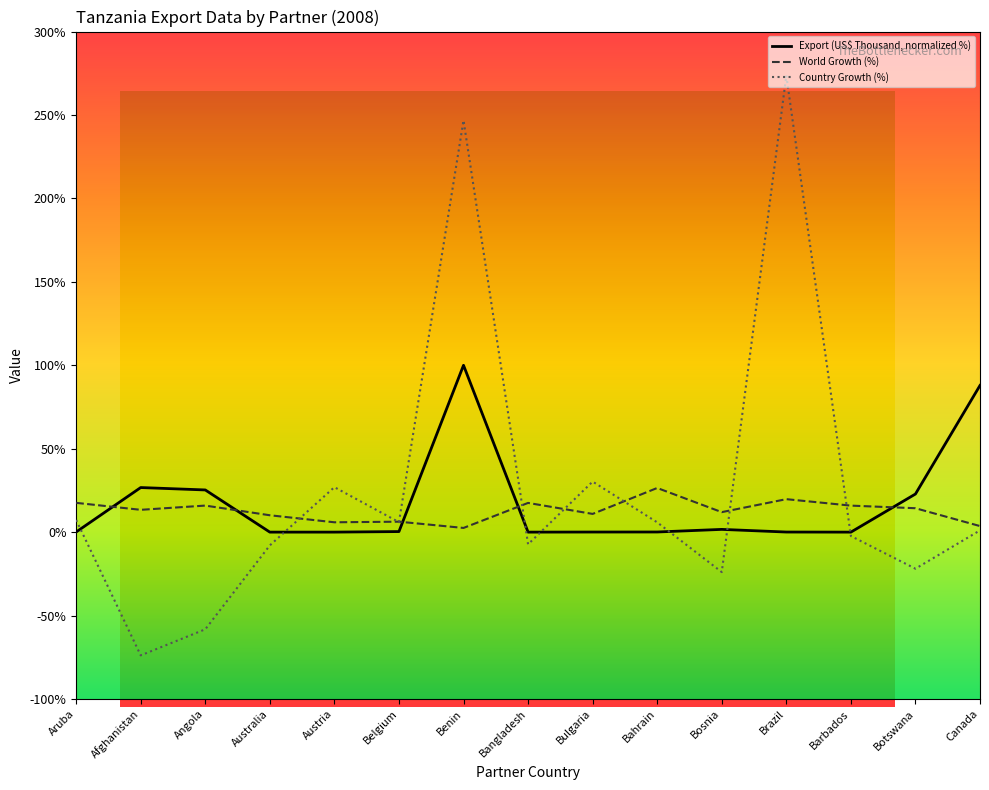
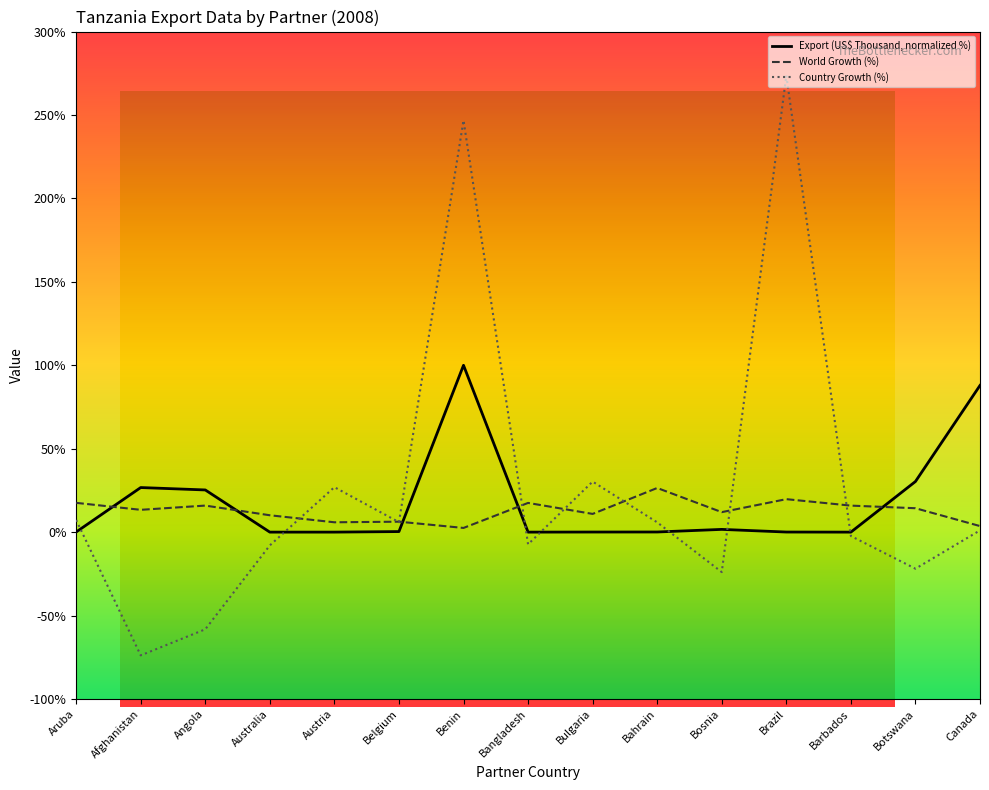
Export (US$ Thousand, normalized %), Botswana: 23% -> 30%
